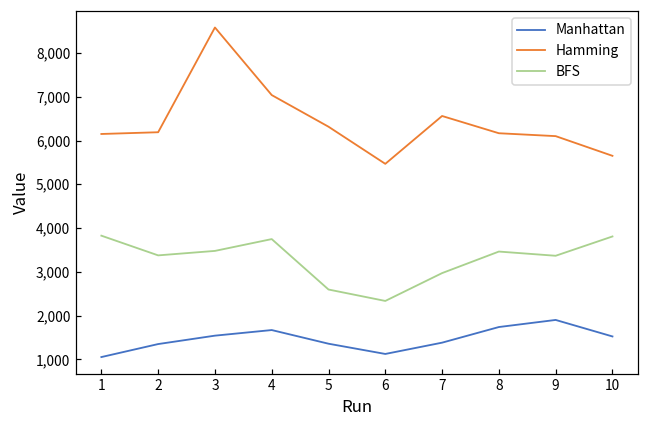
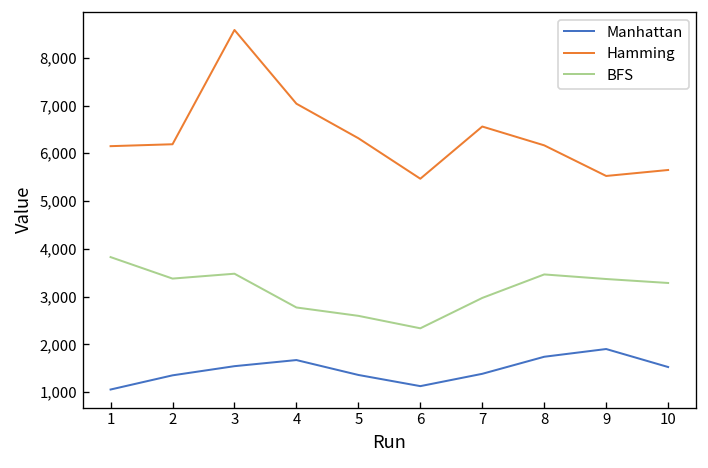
BFS, 4: 3,700 -> 2,800
Hamming, 9: 6,100 -> 5,500
BFS, 10: 3,800 -> 3,300
